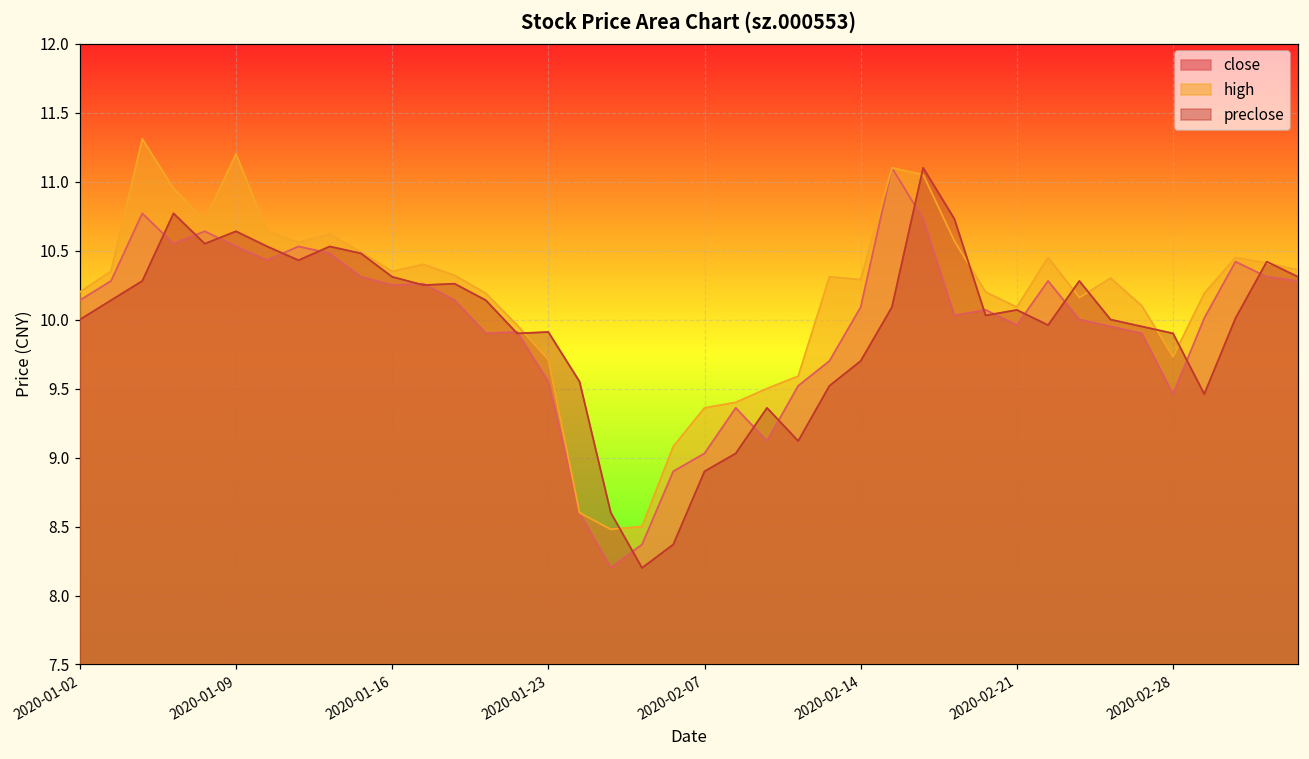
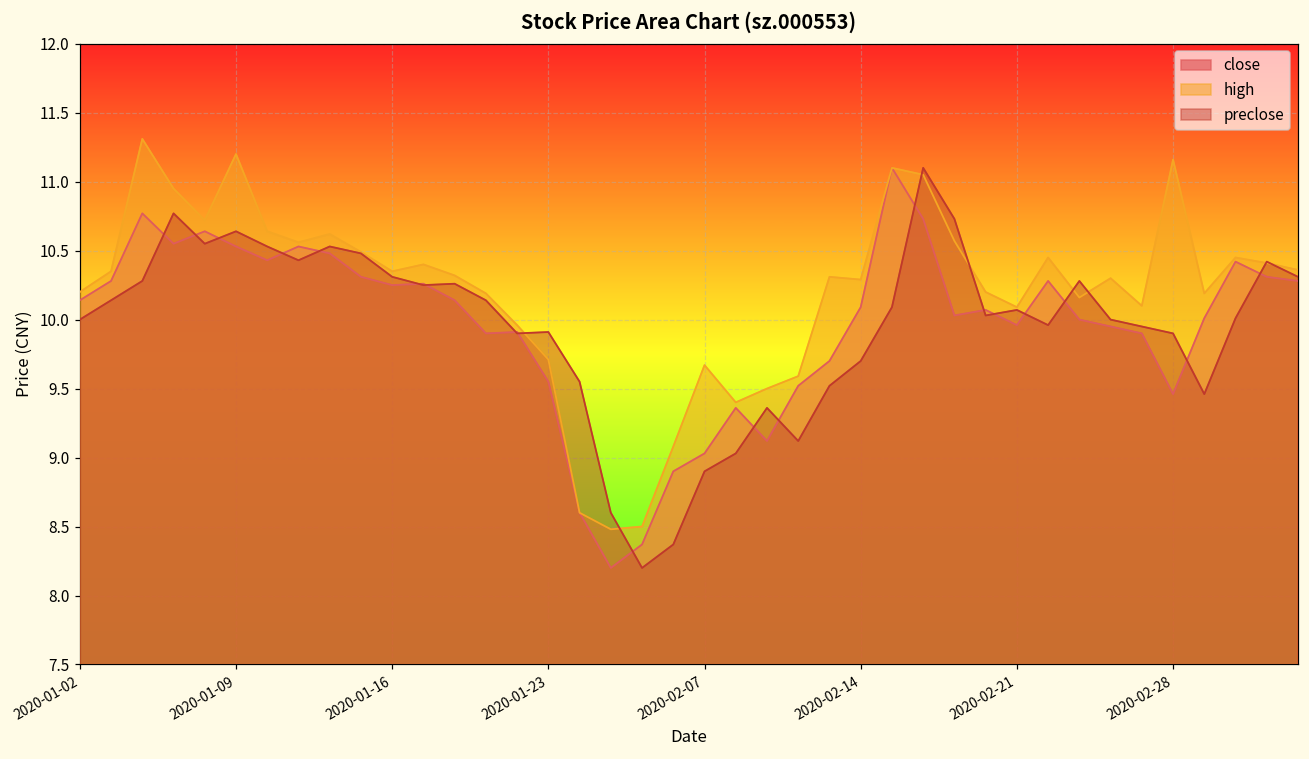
high, 2020-02-07: 9.36 -> 9.67
high, 2020-02-28: 9.73 -> 11.16
